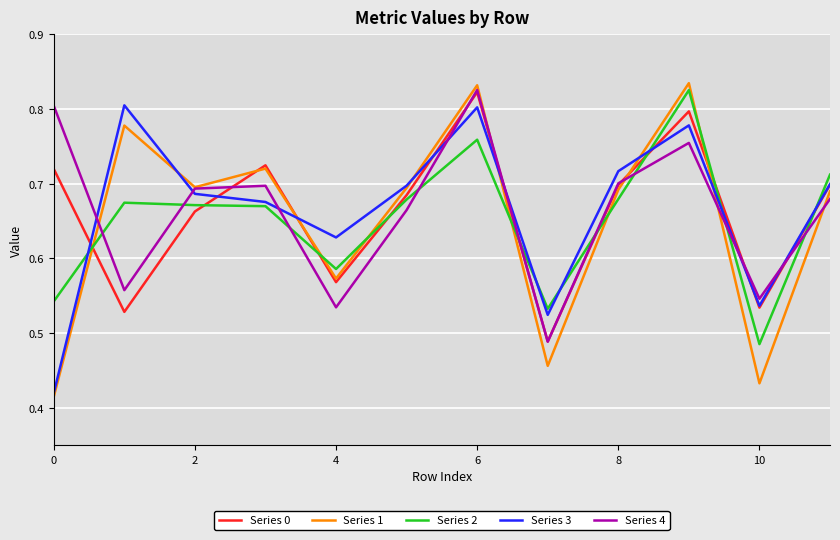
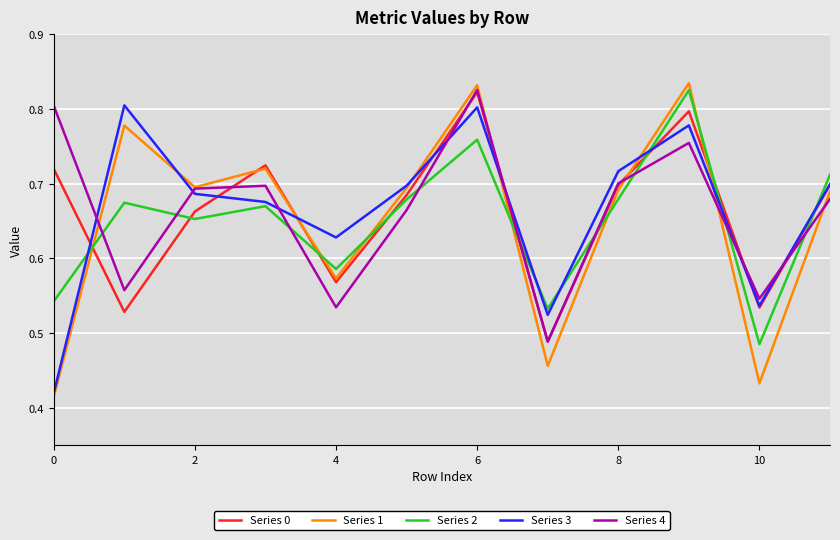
Series 2, 2: 0.67 -> 0.65
